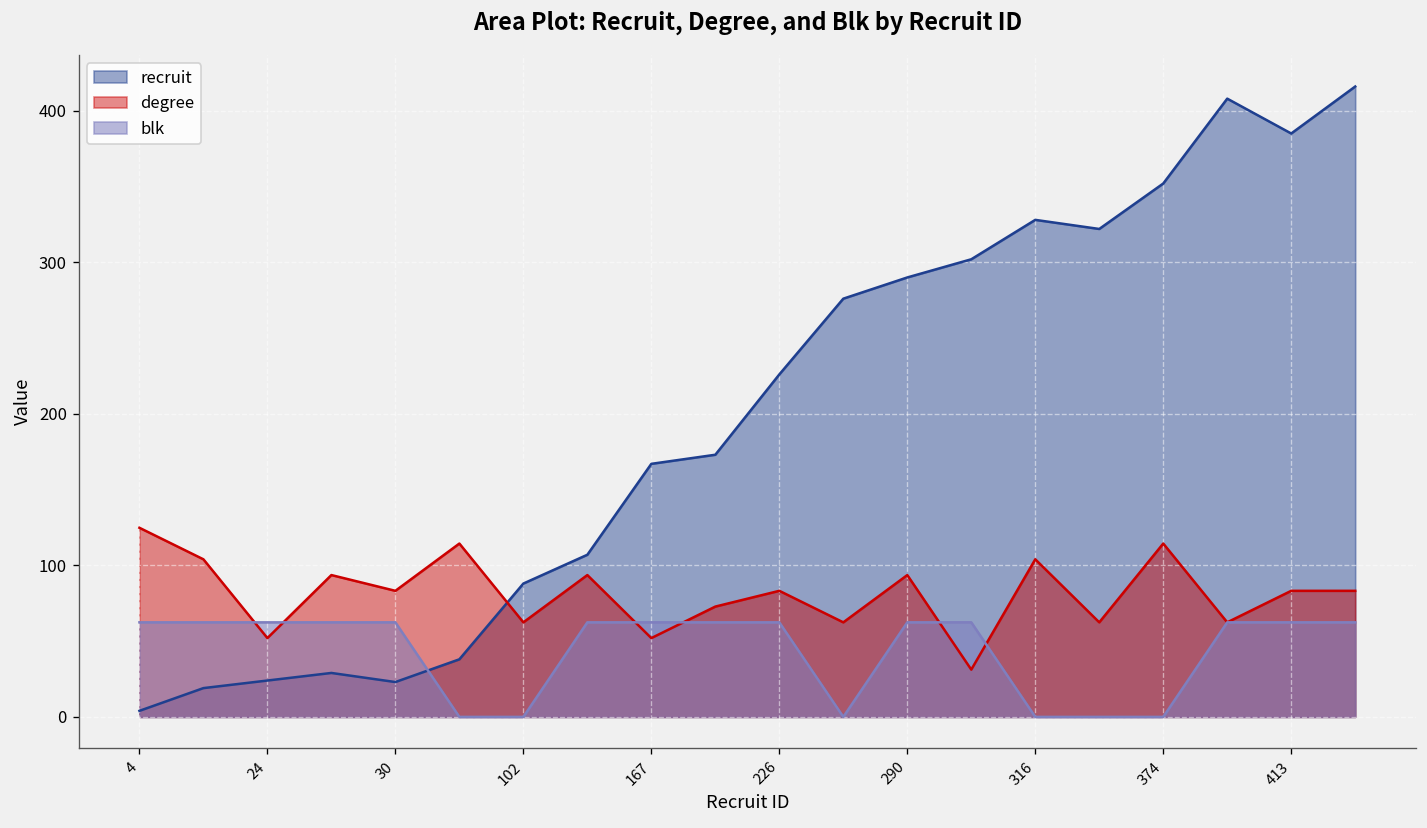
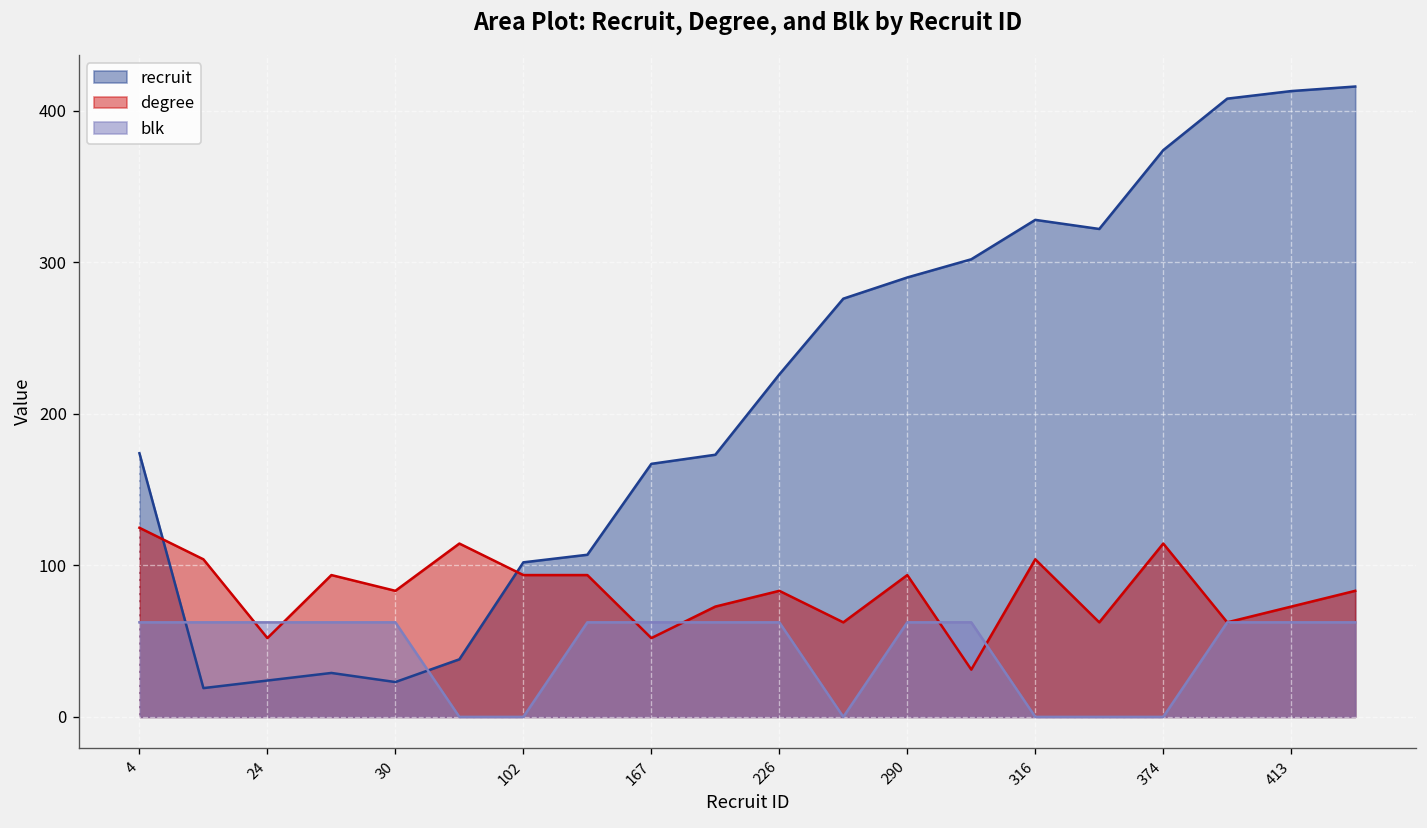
recruit, 4: 4 -> 174
recruit, 102: 88 -> 102
degree, 102: 62 -> 94
recruit, 374: 352 -> 374
recruit, 413: 385 -> 413
degree, 413: 83 -> 73
